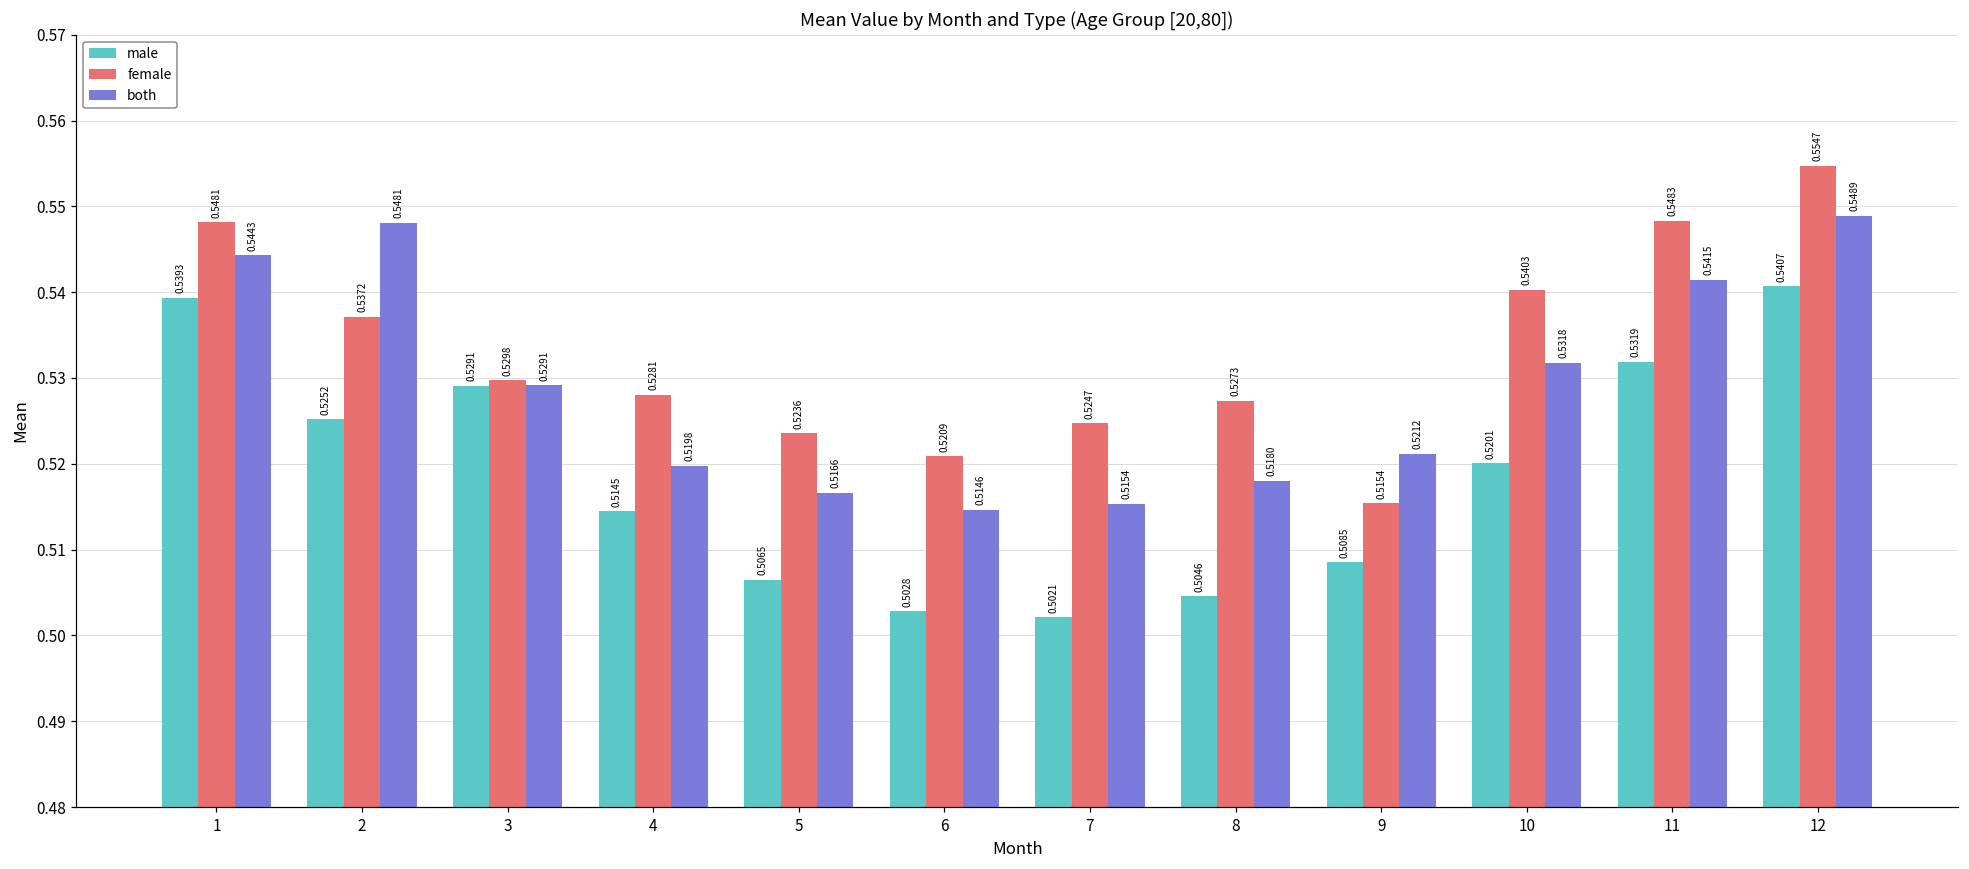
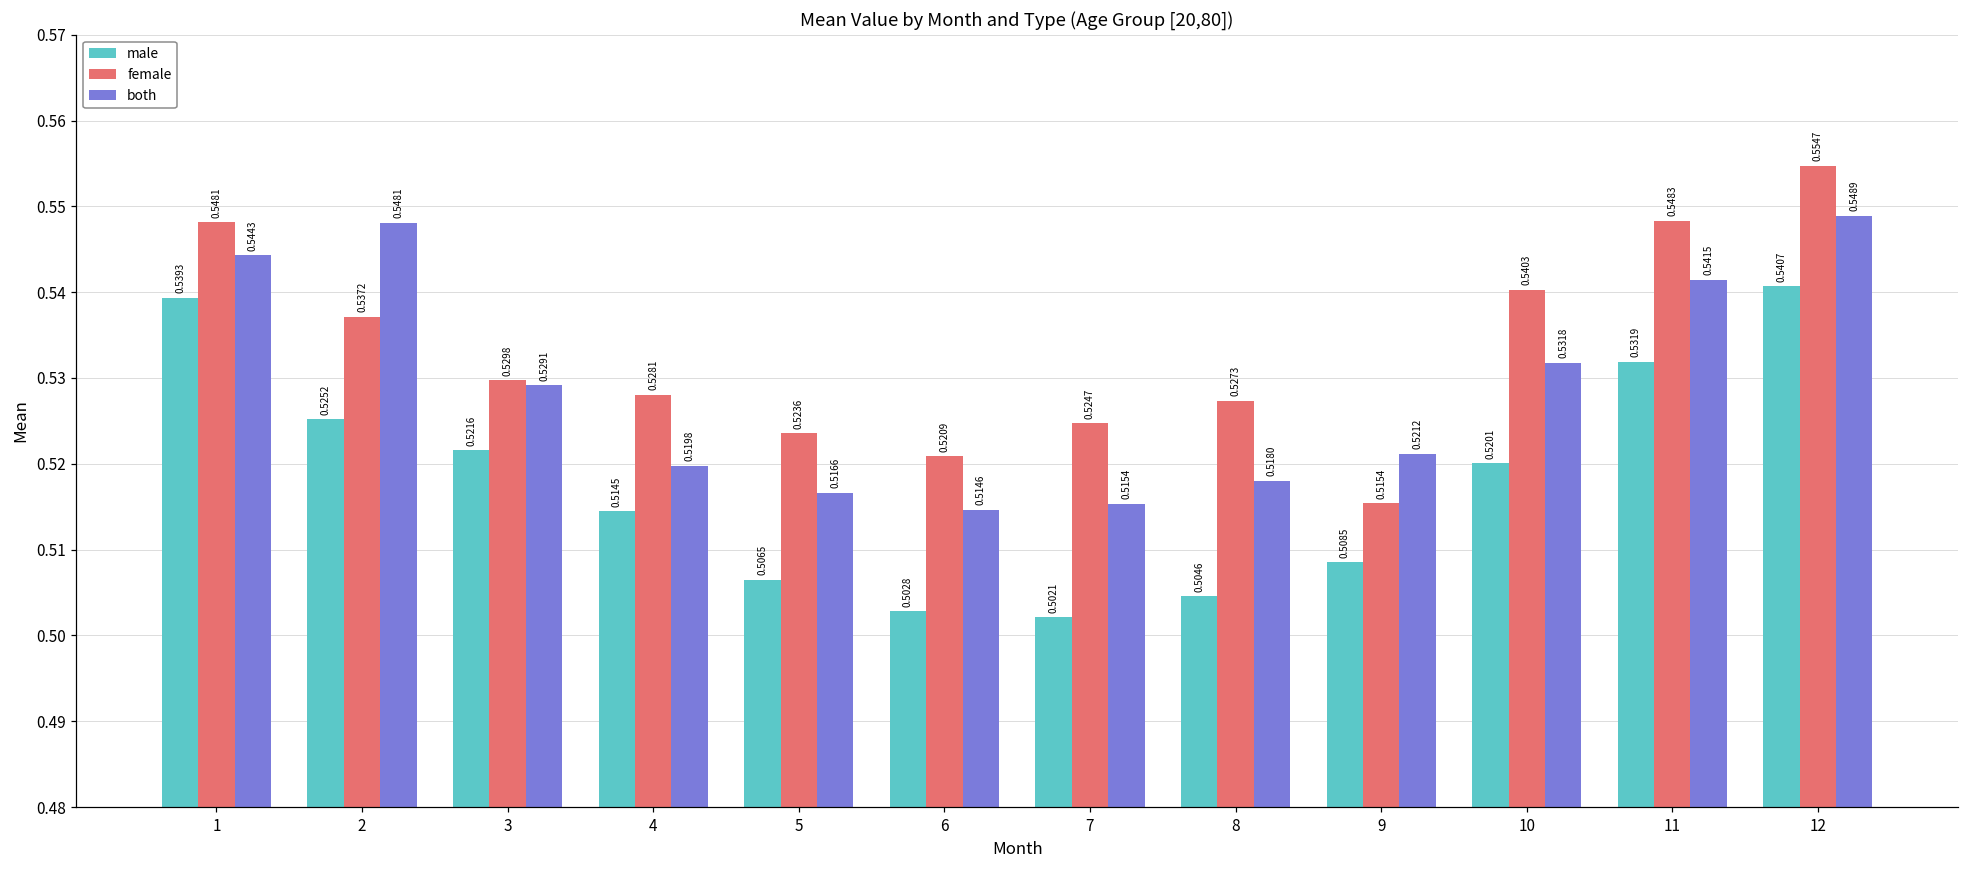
male, 3: 0.5291 -> 0.5216
